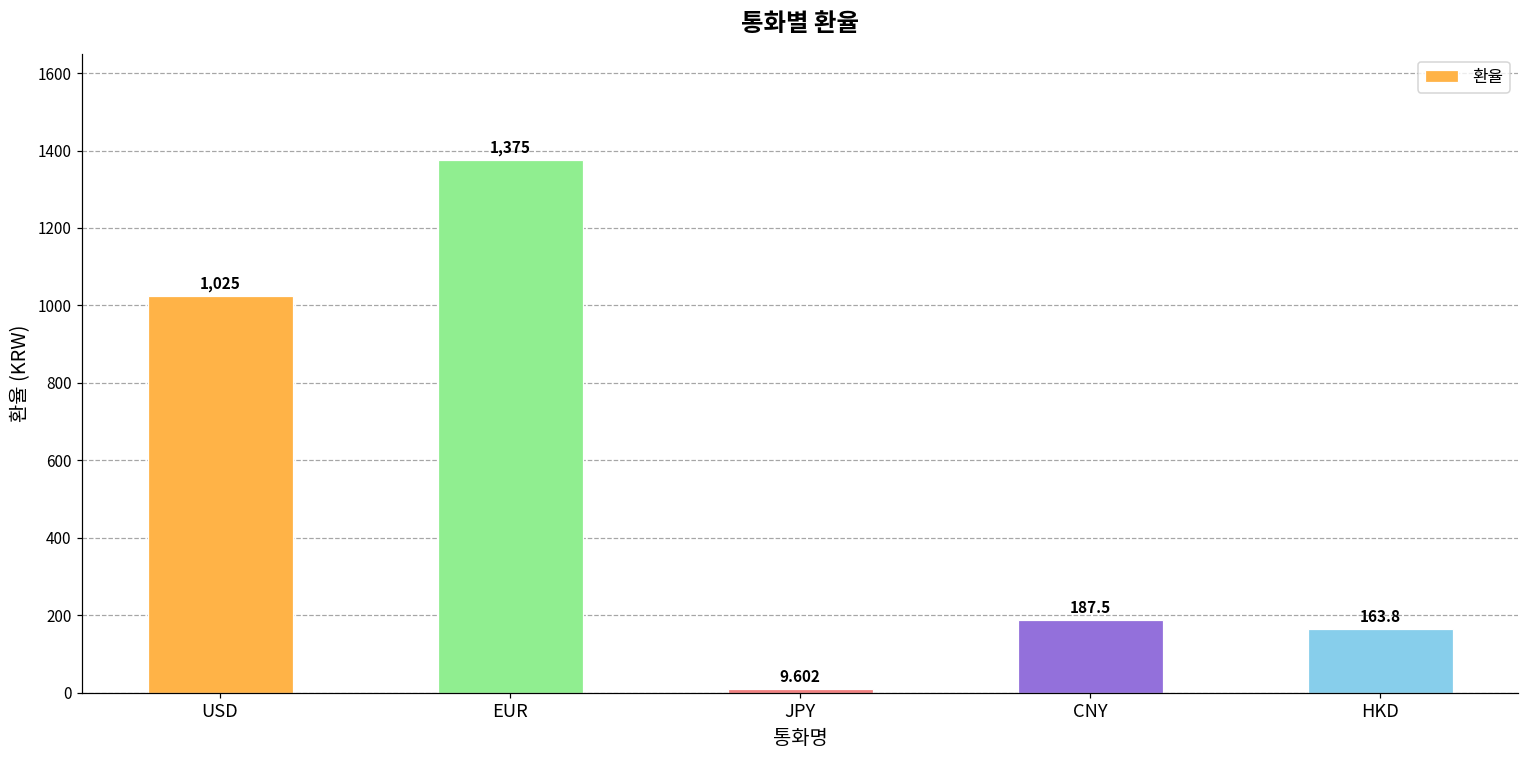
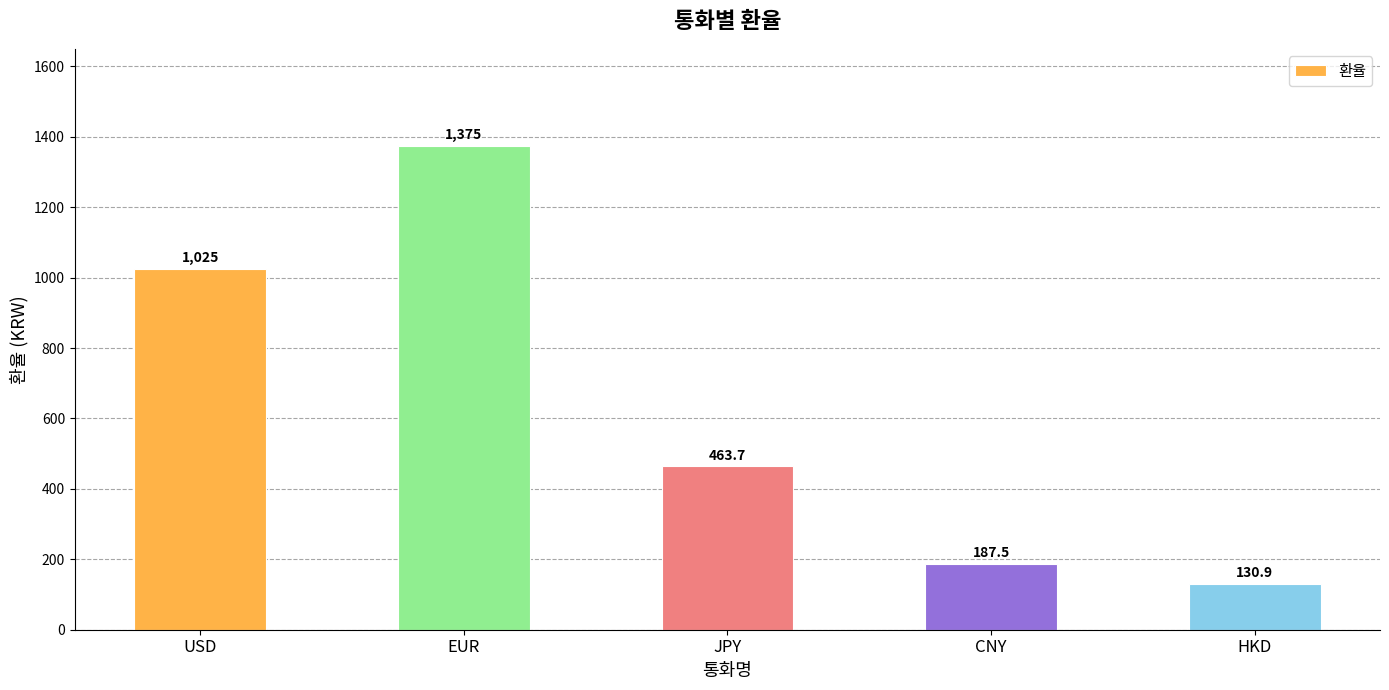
JPY: 9.602 -> 463.7
HKD: 163.8 -> 130.9
